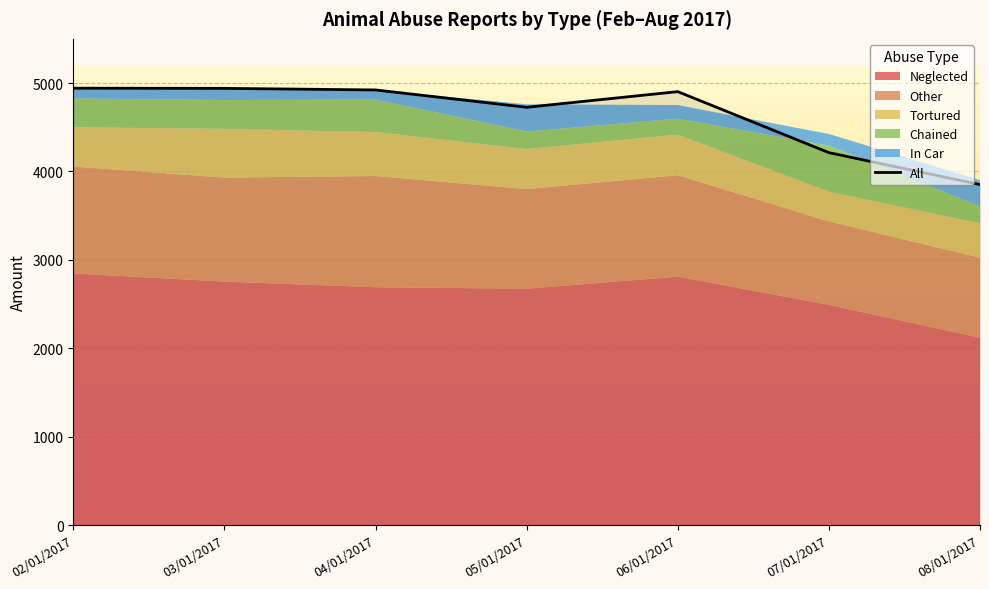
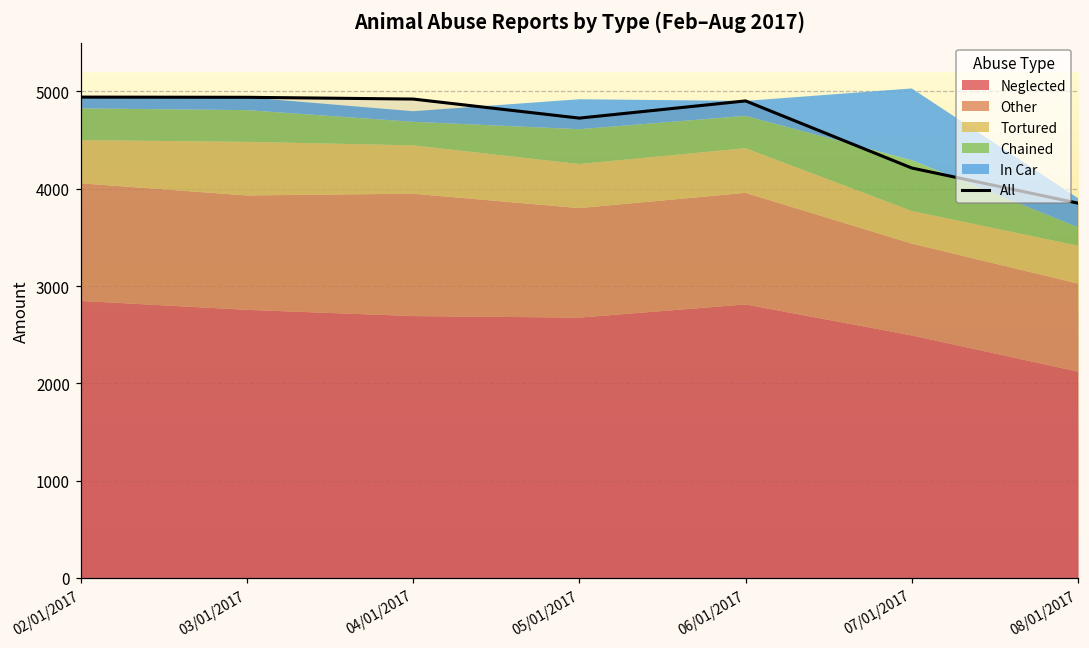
Chained, 04/01/2017: 400 -> 200
Chained, 05/01/2017: 200 -> 400
Chained, 06/01/2017: 200 -> 300
In Car, 07/01/2017: 100 -> 700
